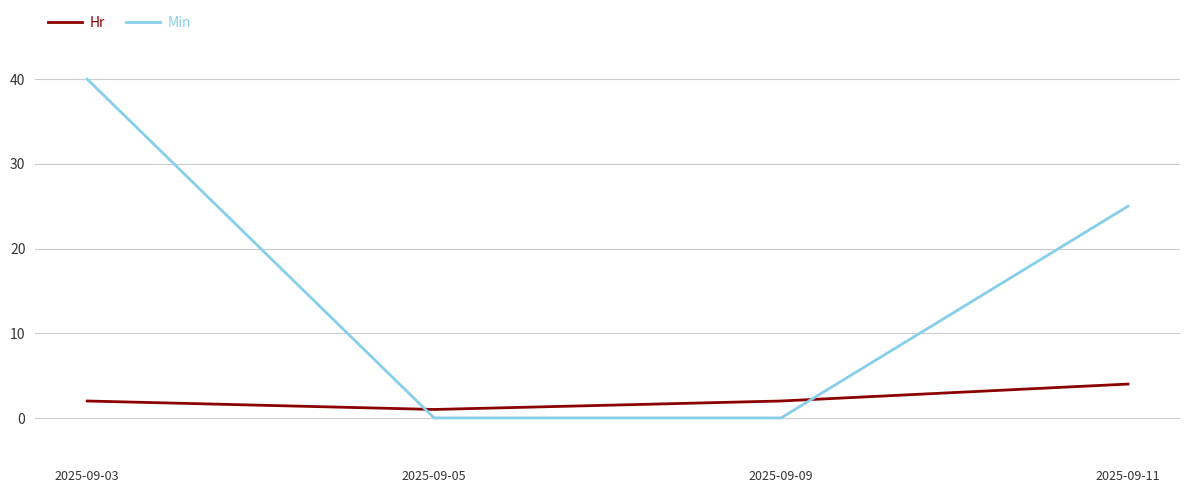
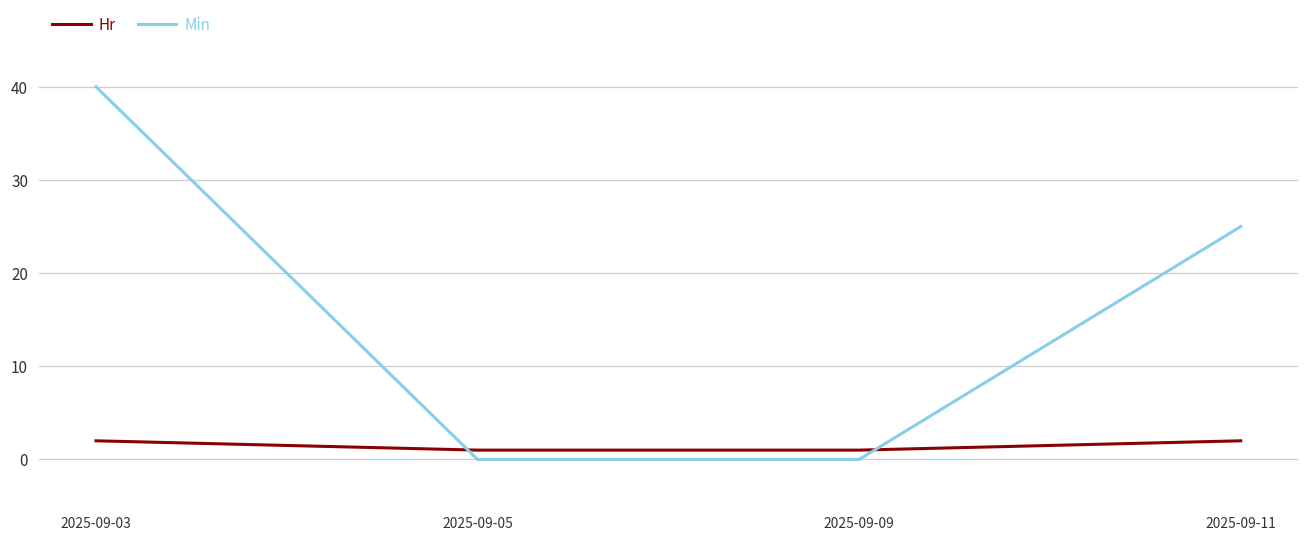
Hr, 2025-09-09: 2 -> 1
Hr, 2025-09-11: 4 -> 2
